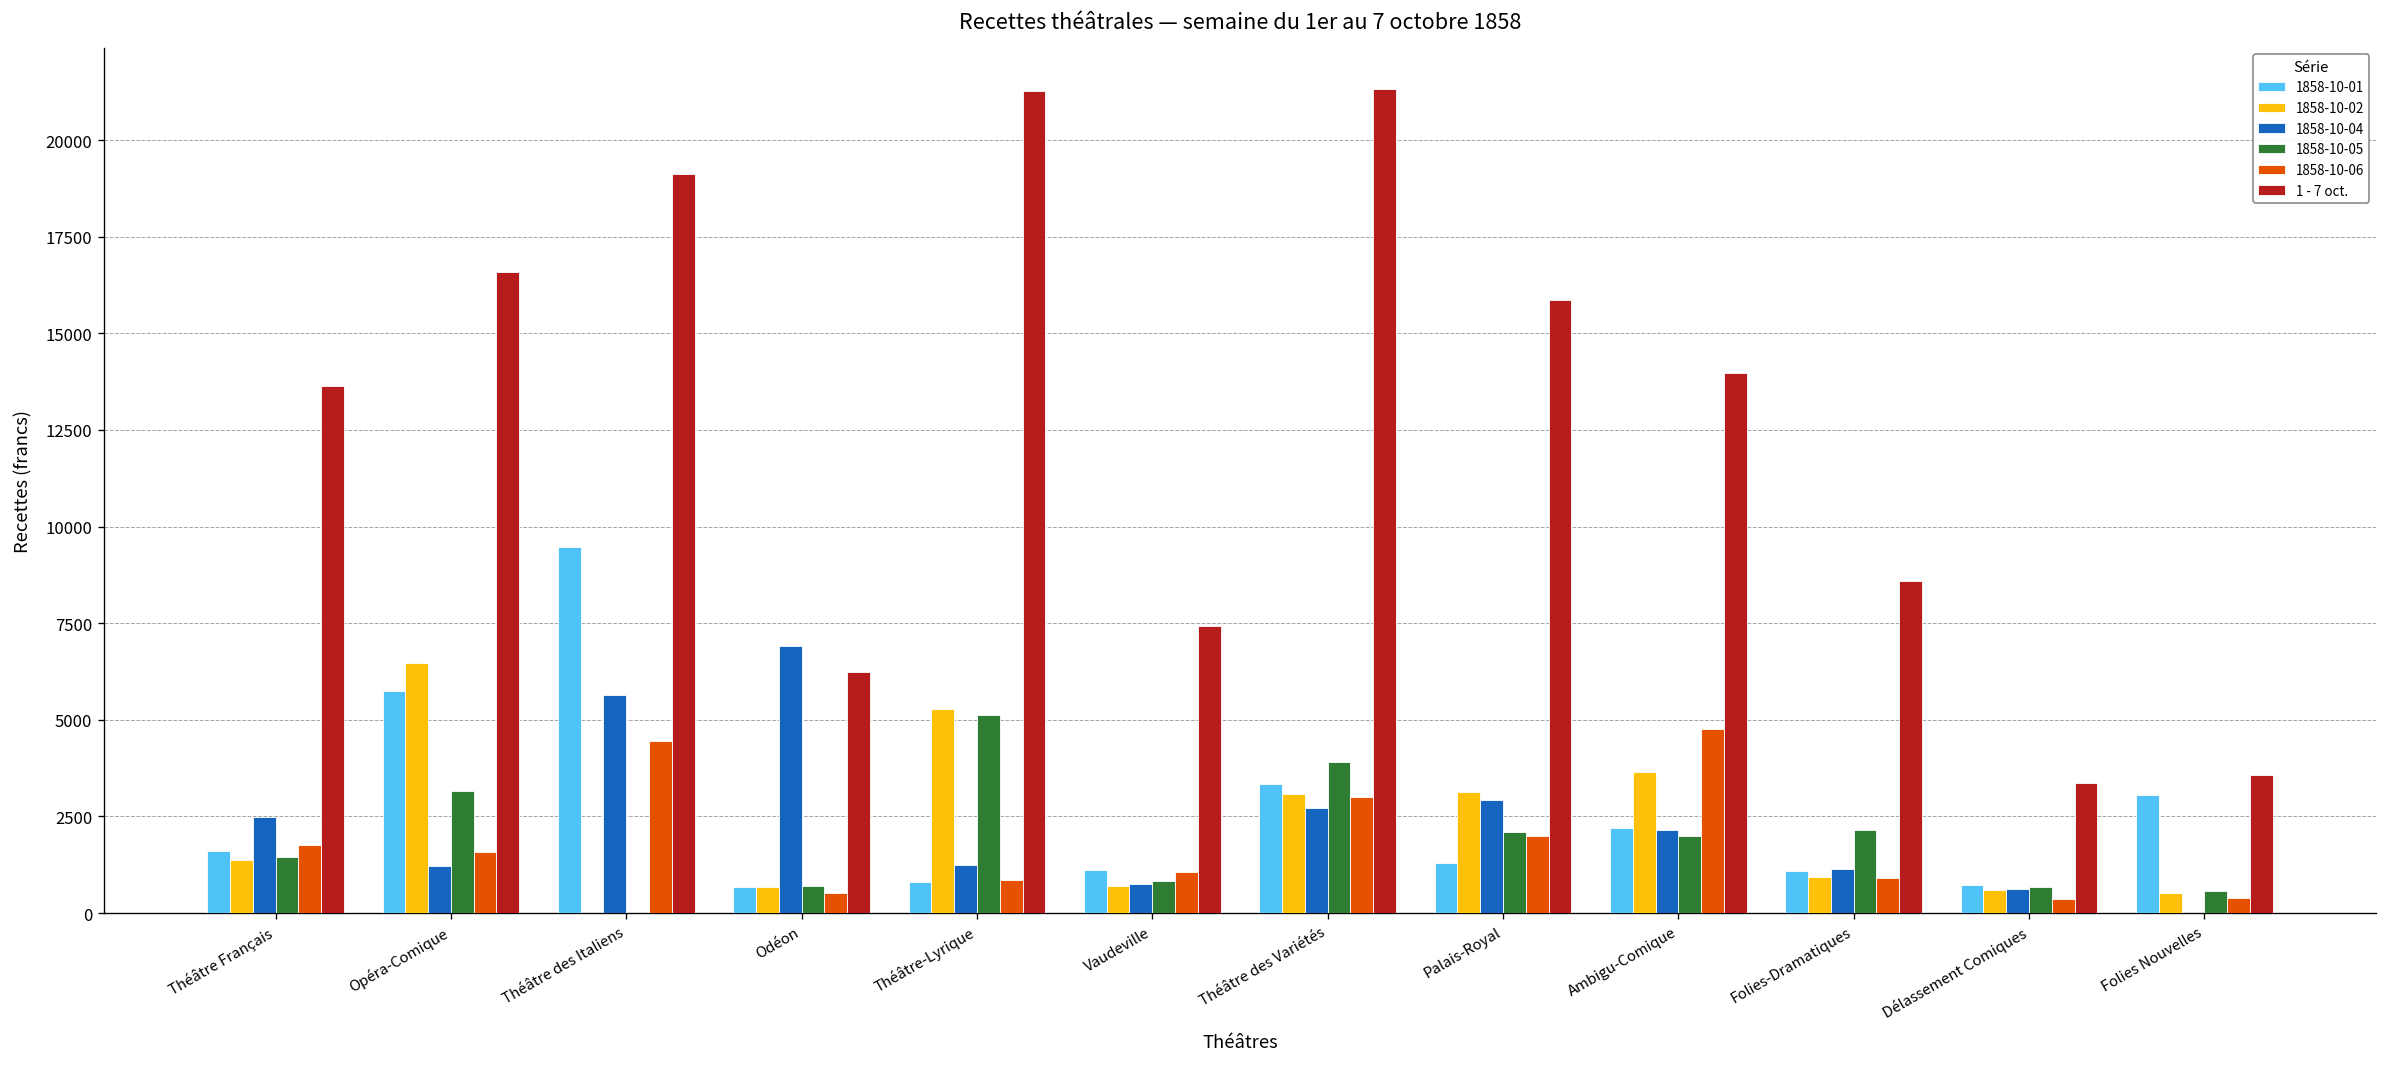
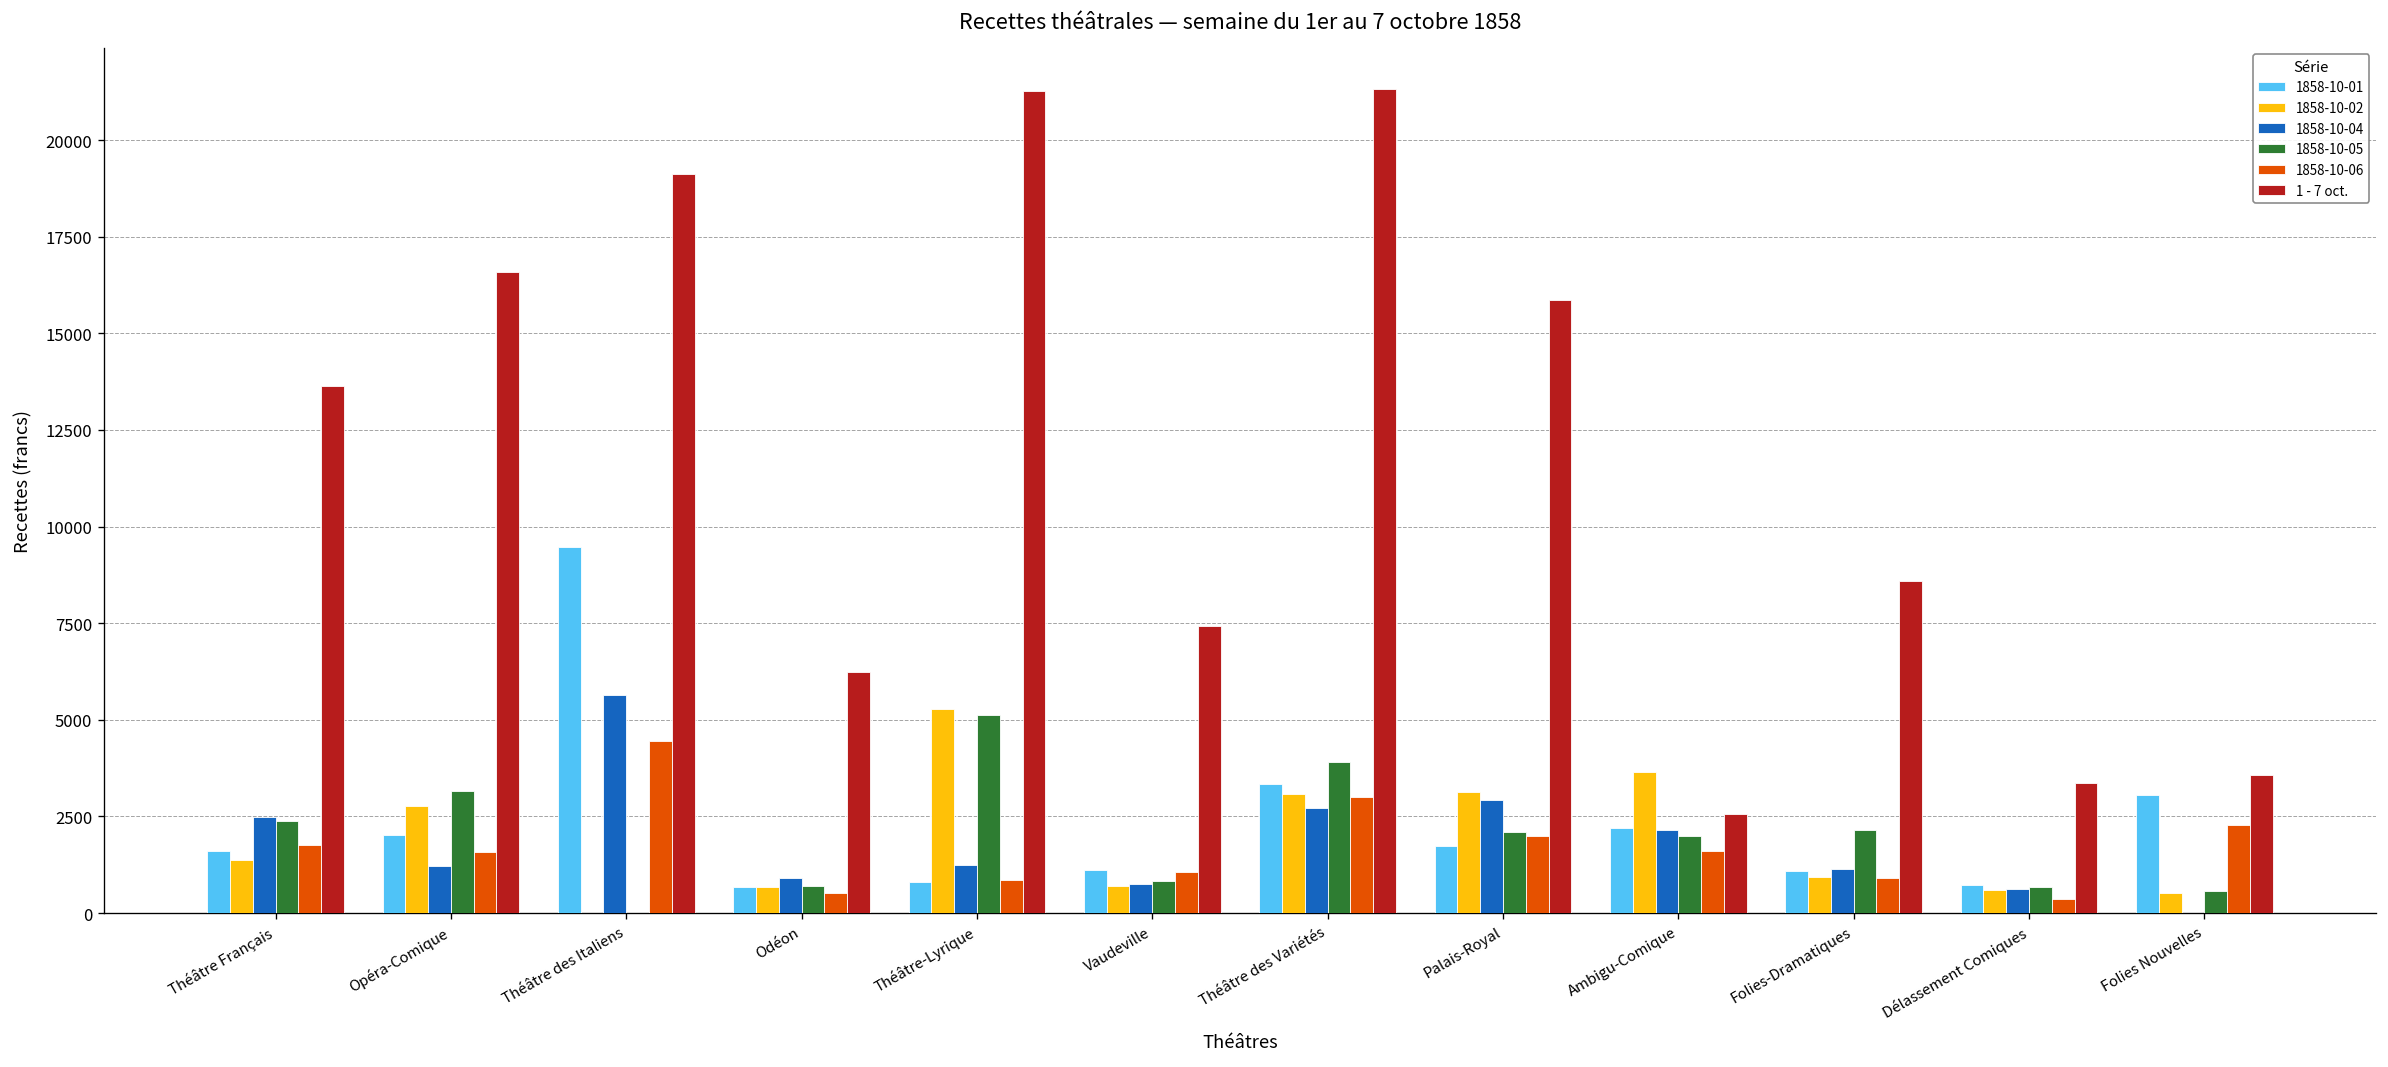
1858-10-05, Théâtre Français: 1500 -> 2400
1858-10-01, Opéra-Comique: 5800 -> 2000
1858-10-02, Opéra-Comique: 6500 -> 2800
1858-10-04, Odéon: 6900 -> 900
1858-10-01, Palais-Royal: 1300 -> 1700
1858-10-06, Ambigu-Comique: 4800 -> 1600
1 - 7 oct., Ambigu-Comique: 14000 -> 2600
1858-10-06, Folies Nouvelles: 400 -> 2300
